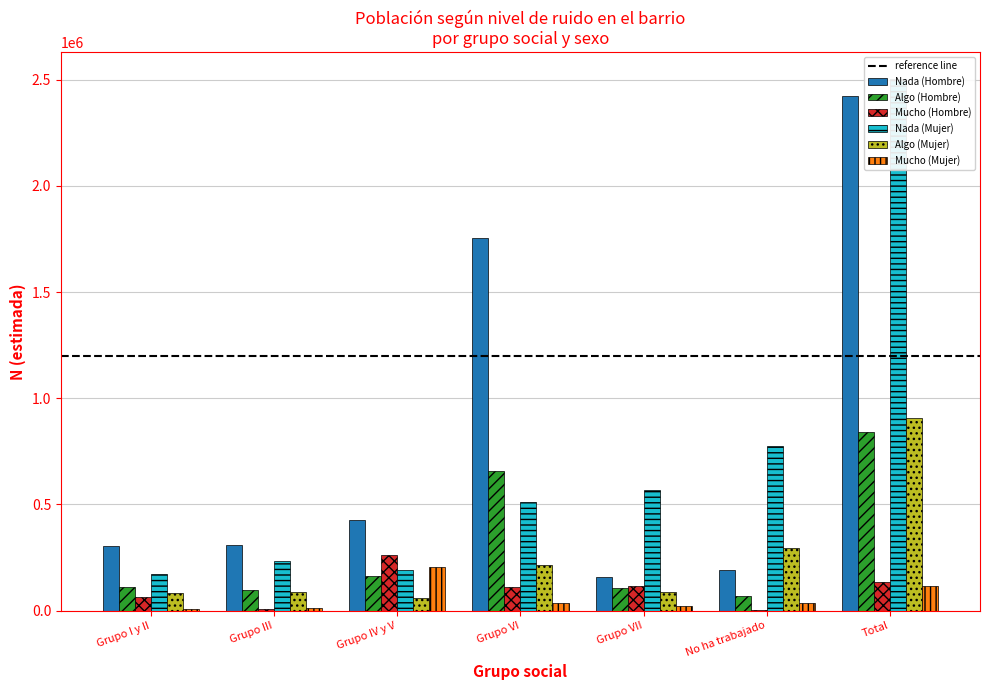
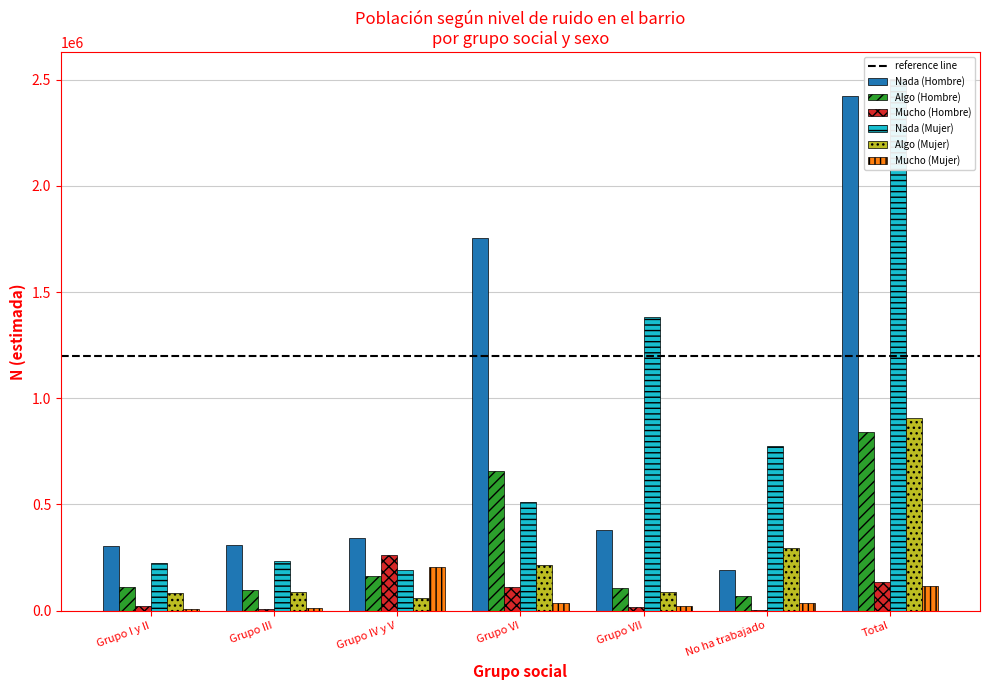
Mucho (Hombre), Grupo I y II: 60000 -> 20000
Nada (Mujer), Grupo I y II: 170000 -> 220000
Nada (Hombre), Grupo IV y V: 430000 -> 340000
Nada (Hombre), Grupo VII: 160000 -> 380000
Mucho (Hombre), Grupo VII: 120000 -> 20000
Nada (Mujer), Grupo VII: 570000 -> 1380000
